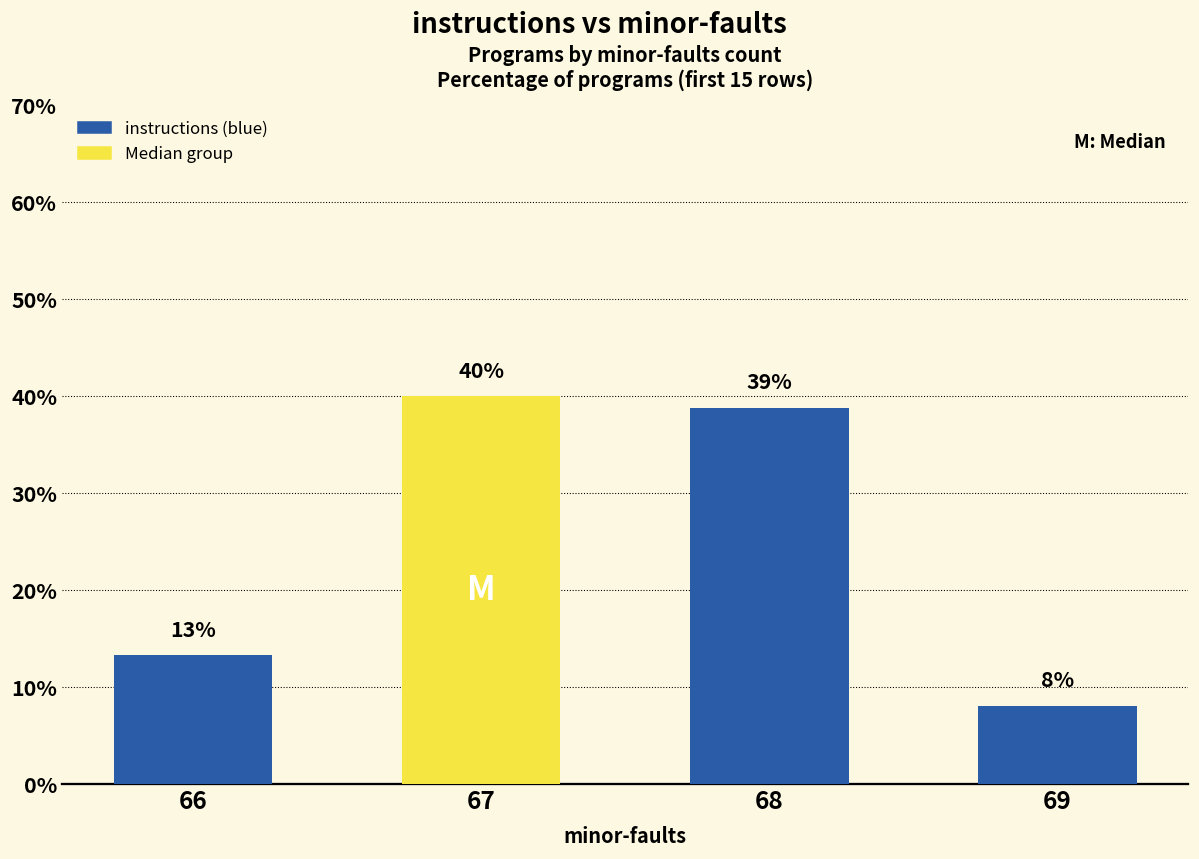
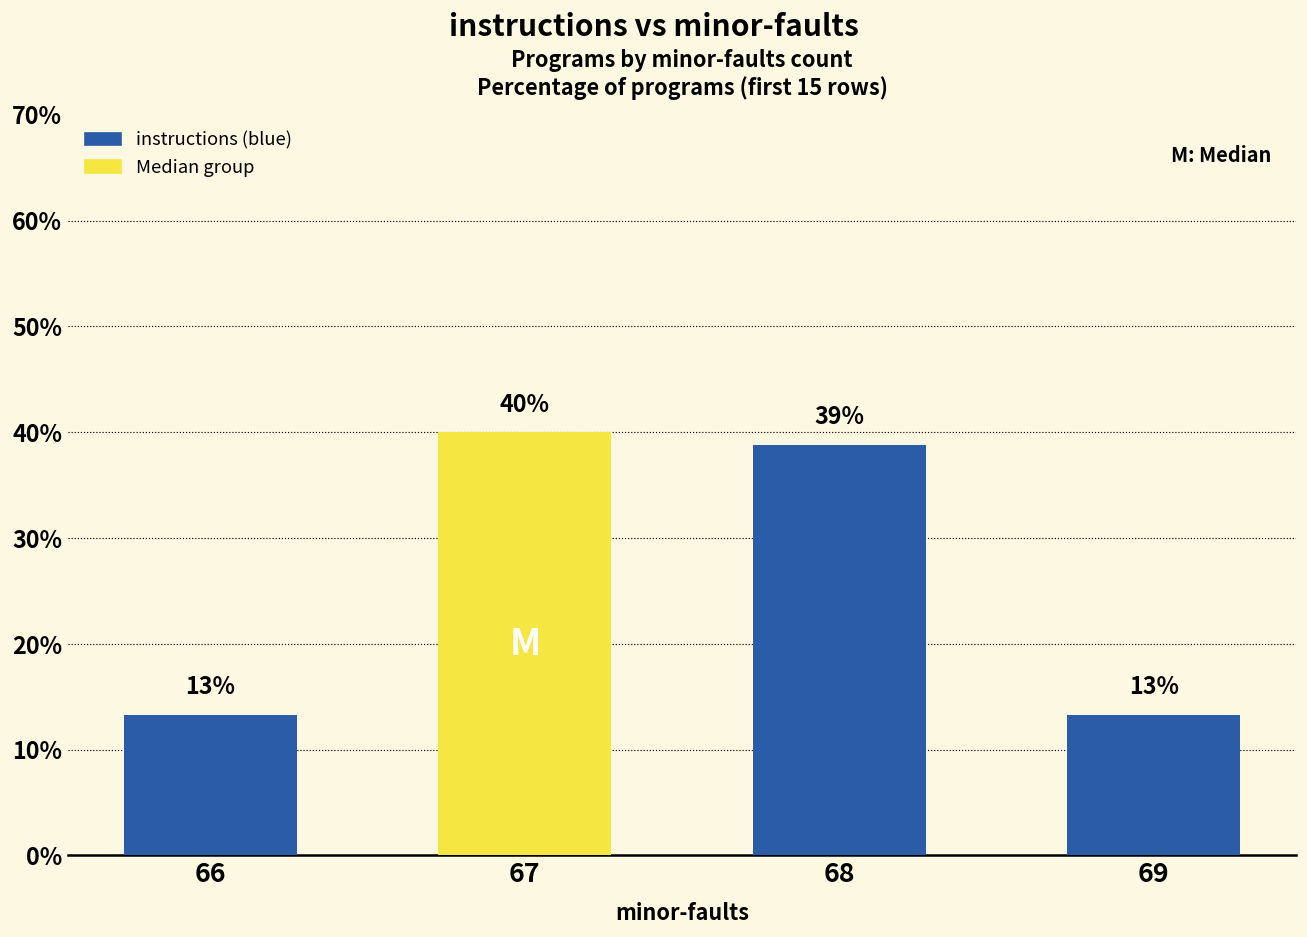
69: 8% -> 13%
